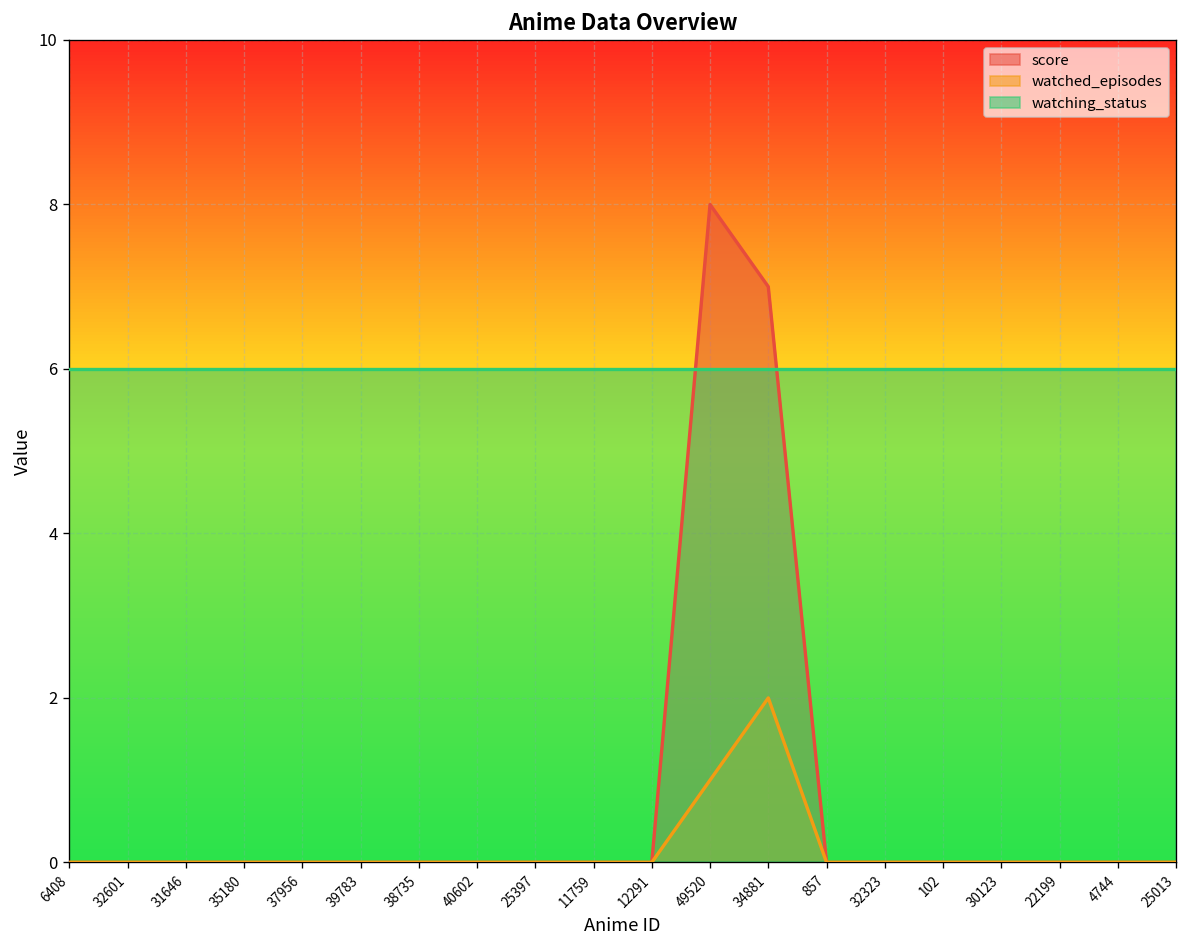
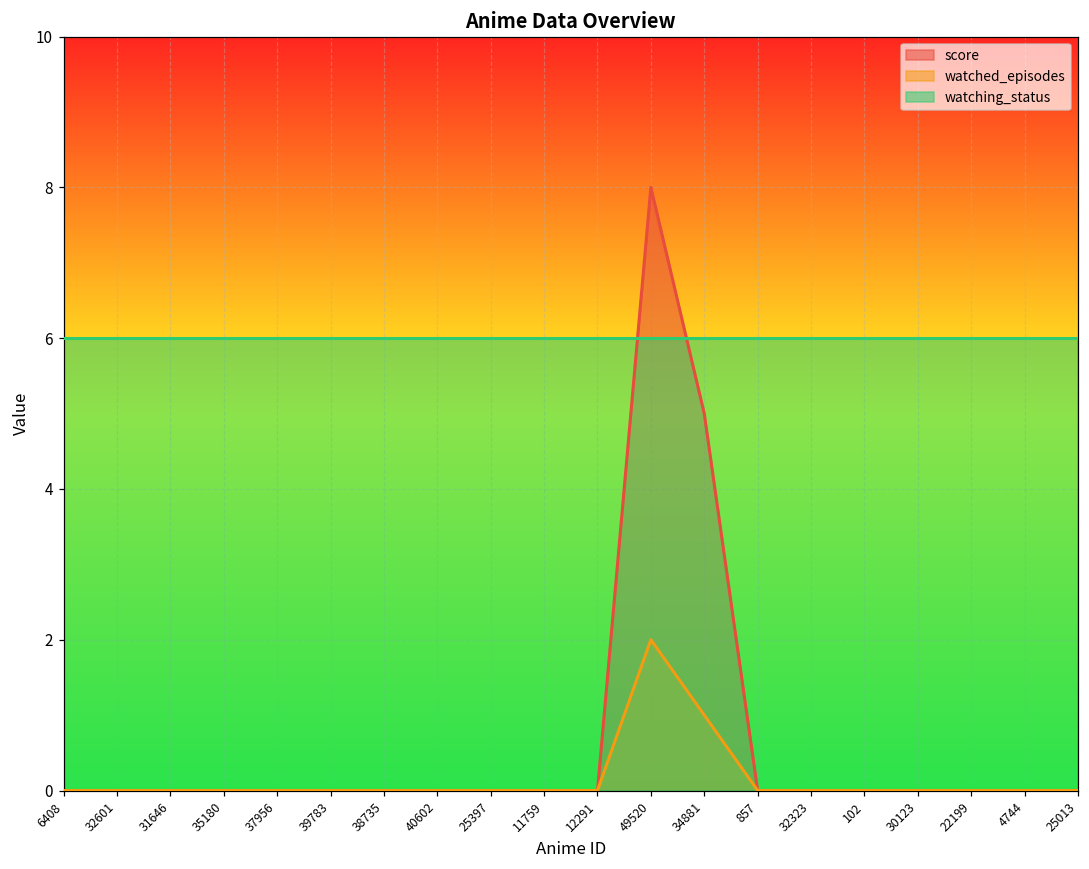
watched_episodes, 49520: 1 -> 2
score, 34881: 7 -> 5
watched_episodes, 34881: 2 -> 1
